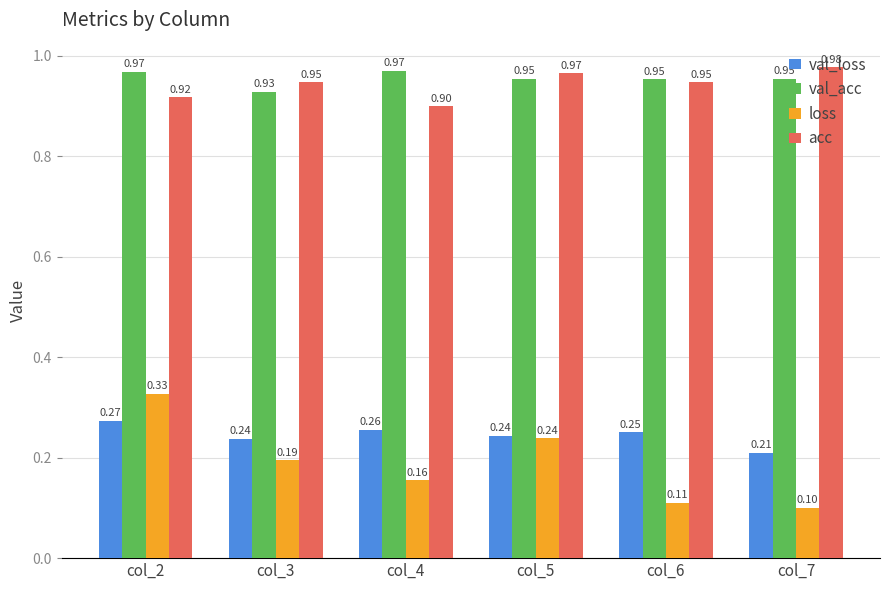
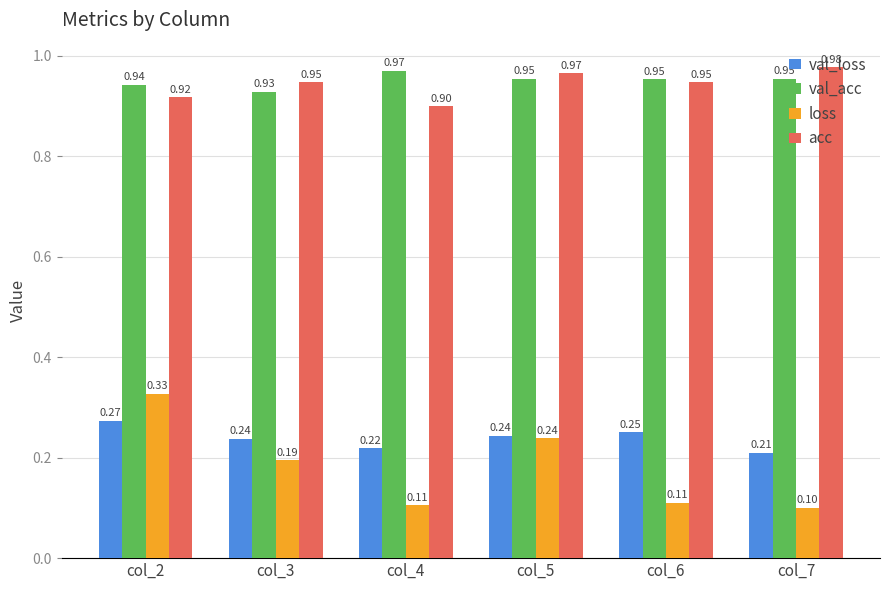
val_acc, col_2: 0.97 -> 0.94
val_loss, col_4: 0.26 -> 0.22
loss, col_4: 0.16 -> 0.11
